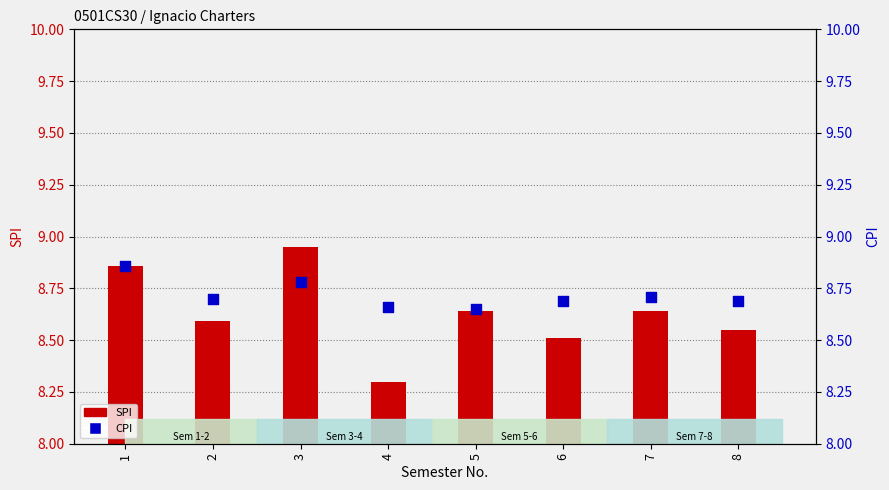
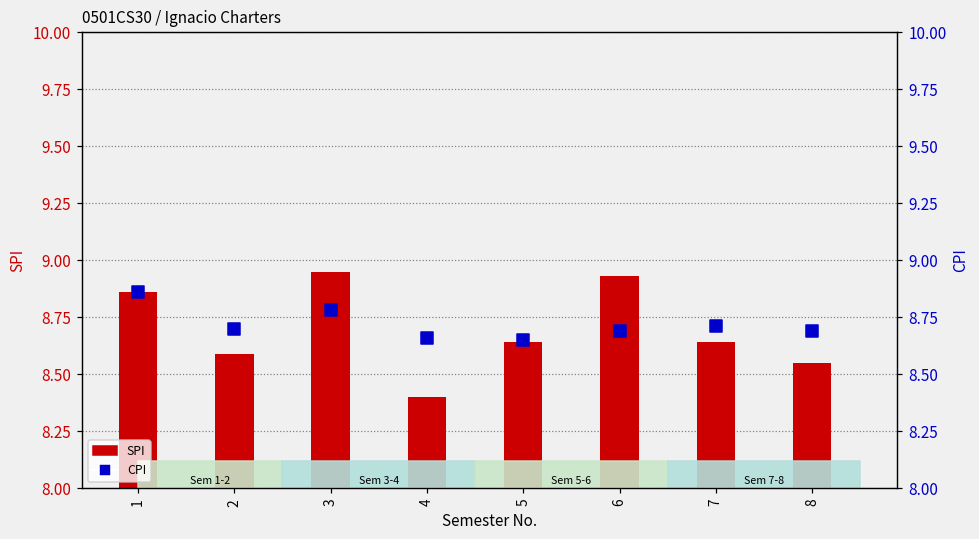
SPI, 4: 8.3 -> 8.4
SPI, 6: 8.51 -> 8.93
